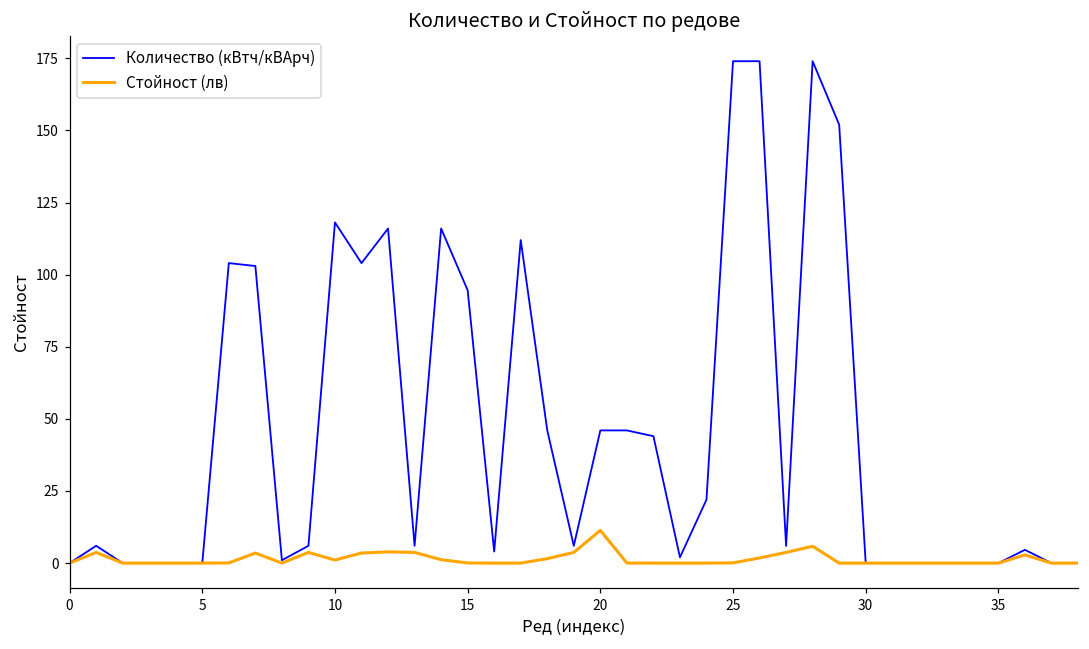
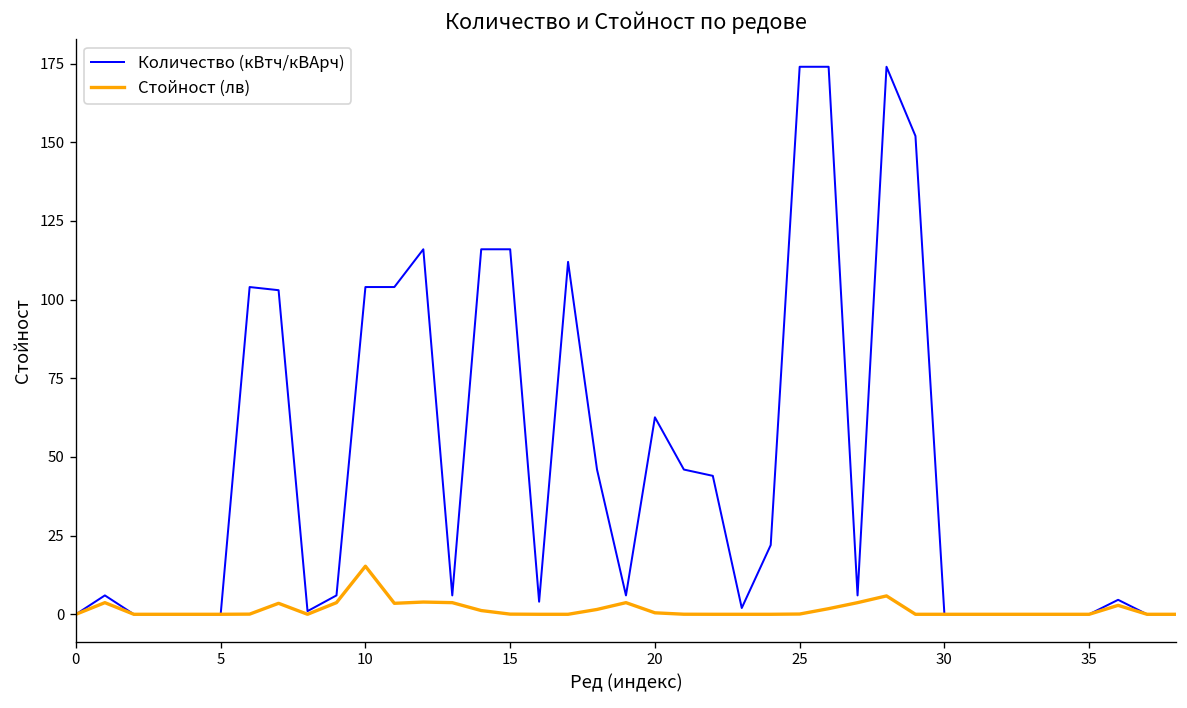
Количество (кВтч/кВАрч), 10: 118 -> 104
Стойност (лв), 10: 1 -> 15
Количество (кВтч/кВАрч), 15: 95 -> 116
Количество (кВтч/кВАрч), 20: 46 -> 63
Стойност (лв), 20: 11 -> 0
